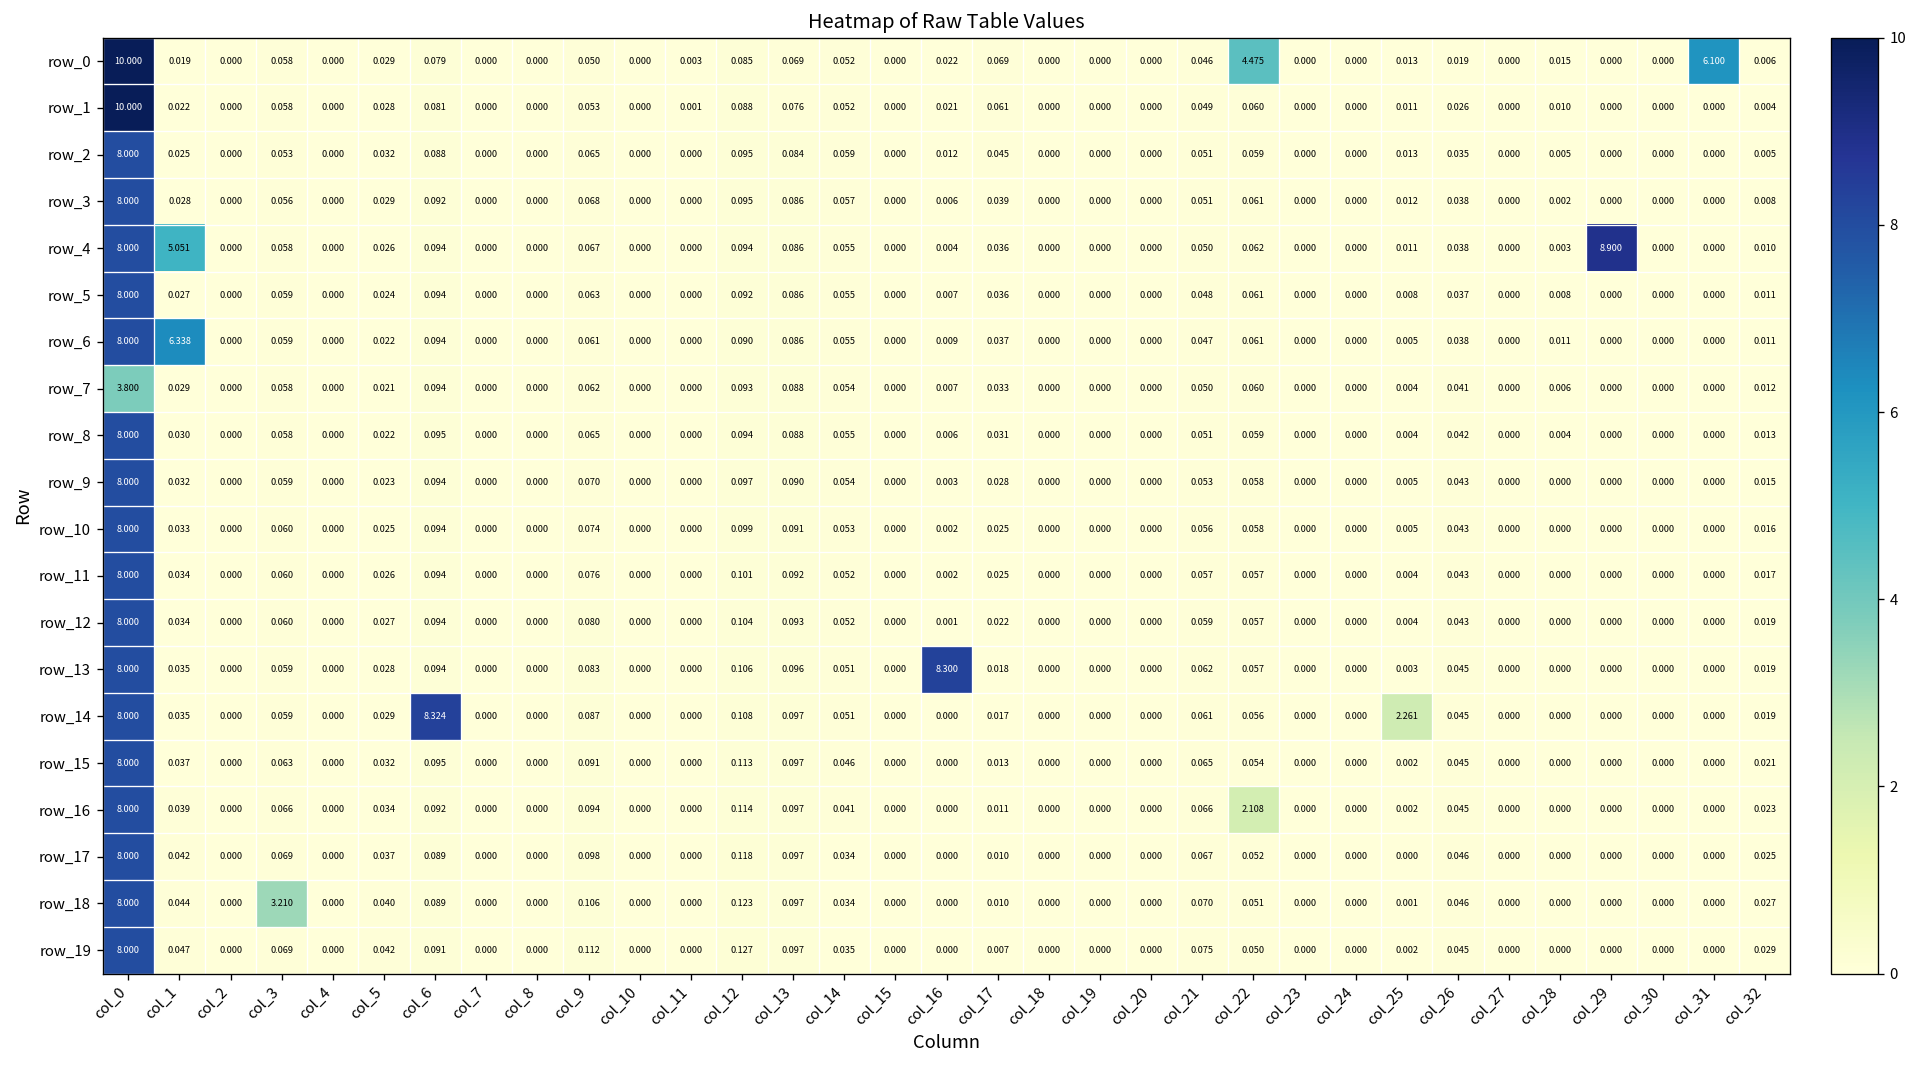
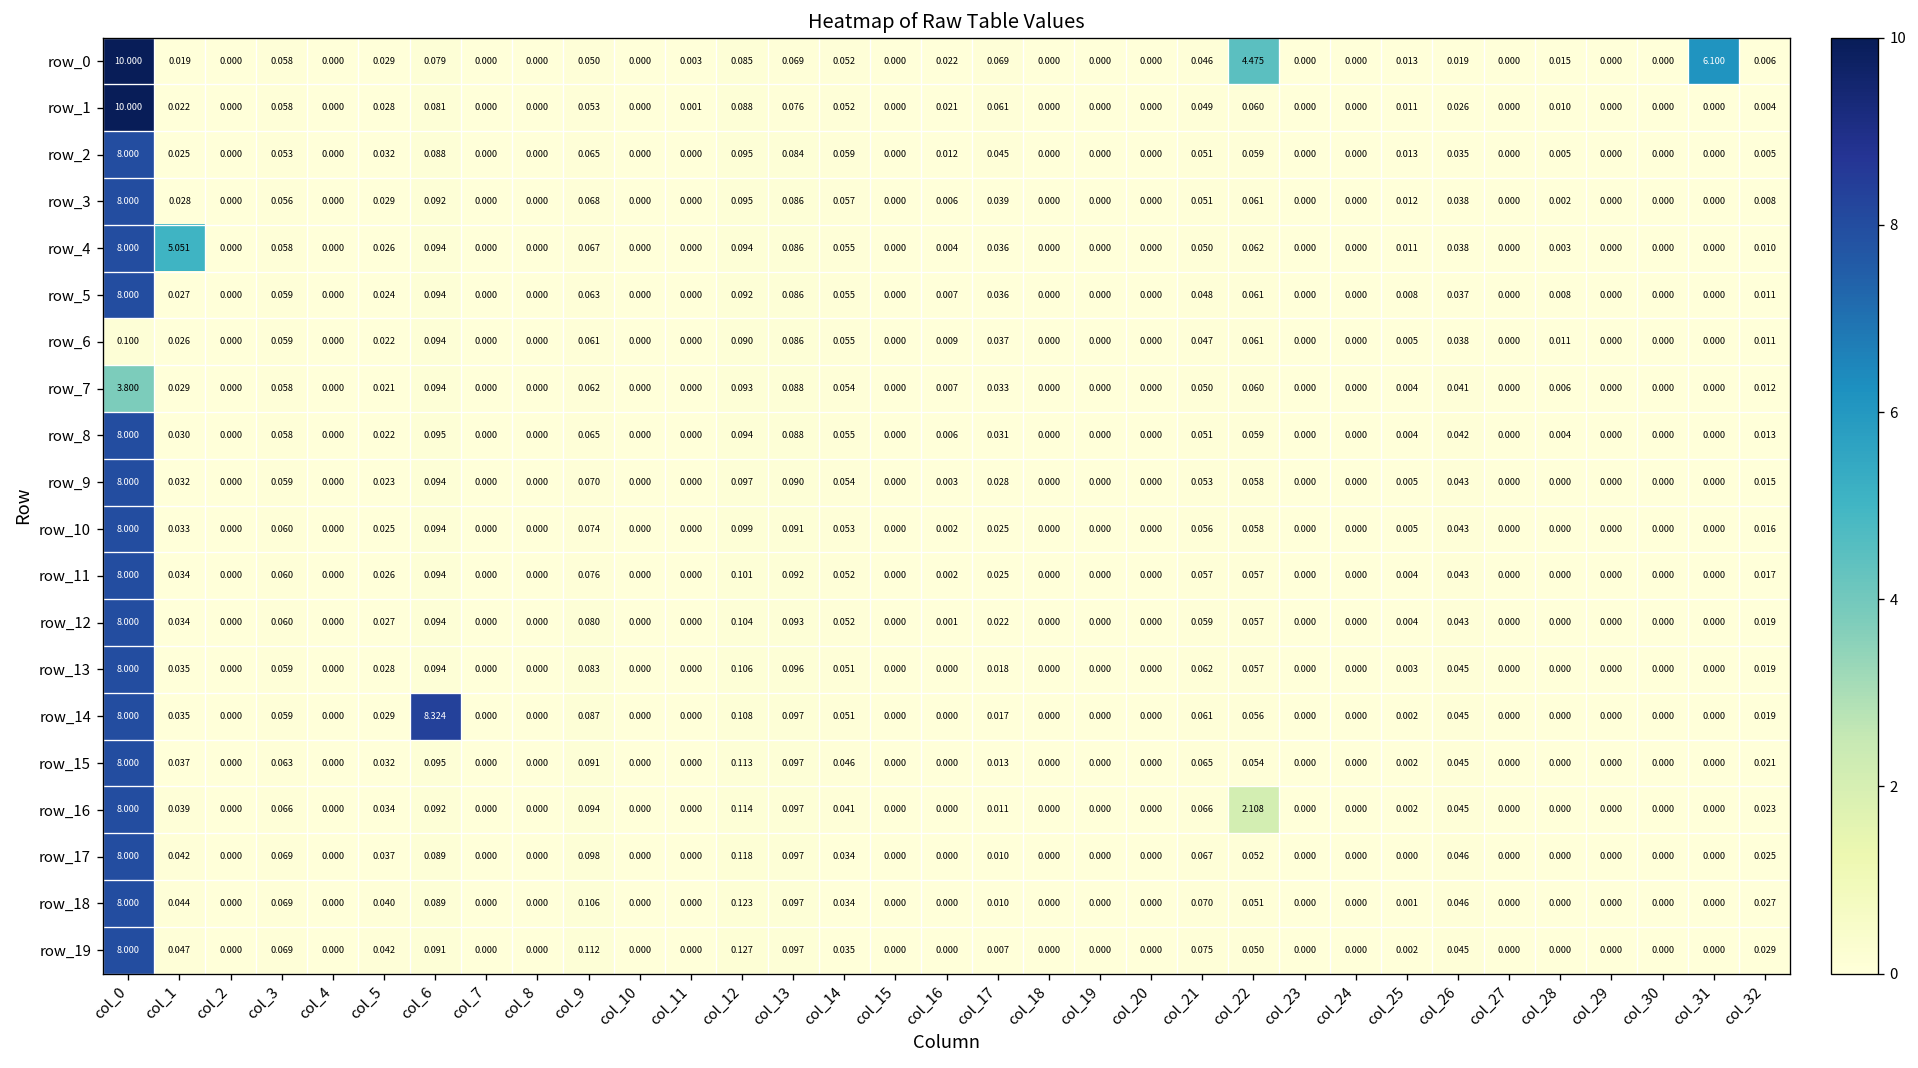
row_4, col_29: 8.900 -> 0.000
row_6, col_0: 8.000 -> 0.100
row_6, col_1: 6.338 -> 0.026
row_13, col_16: 8.300 -> 0.000
row_14, col_25: 2.261 -> 0.002
row_18, col_3: 3.210 -> 0.069
